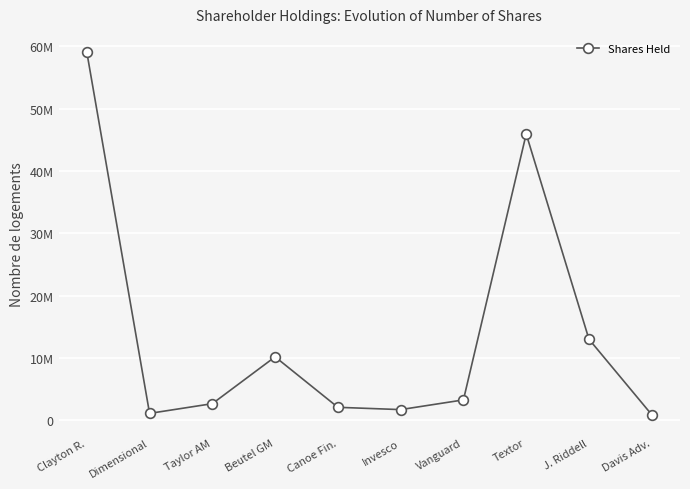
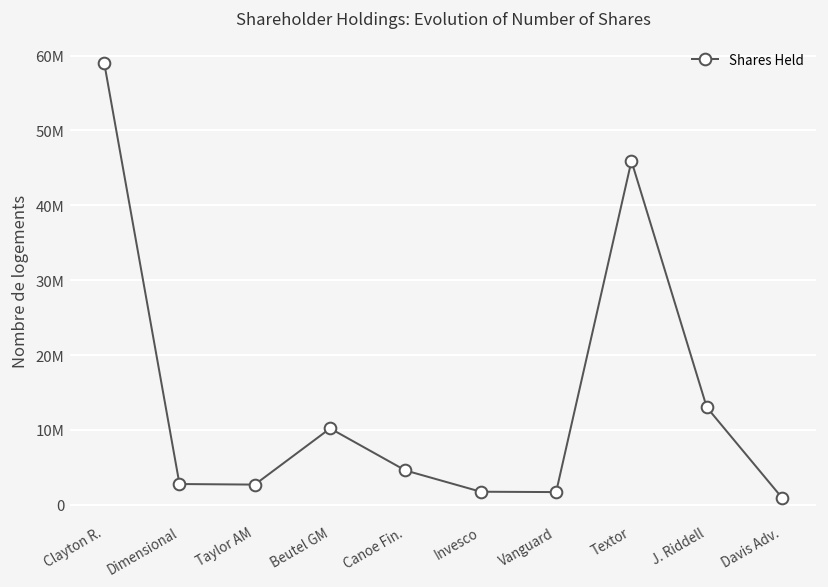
Dimensional: 1000000 -> 3000000
Canoe Fin.: 2000000 -> 5000000
Vanguard: 3000000 -> 2000000
